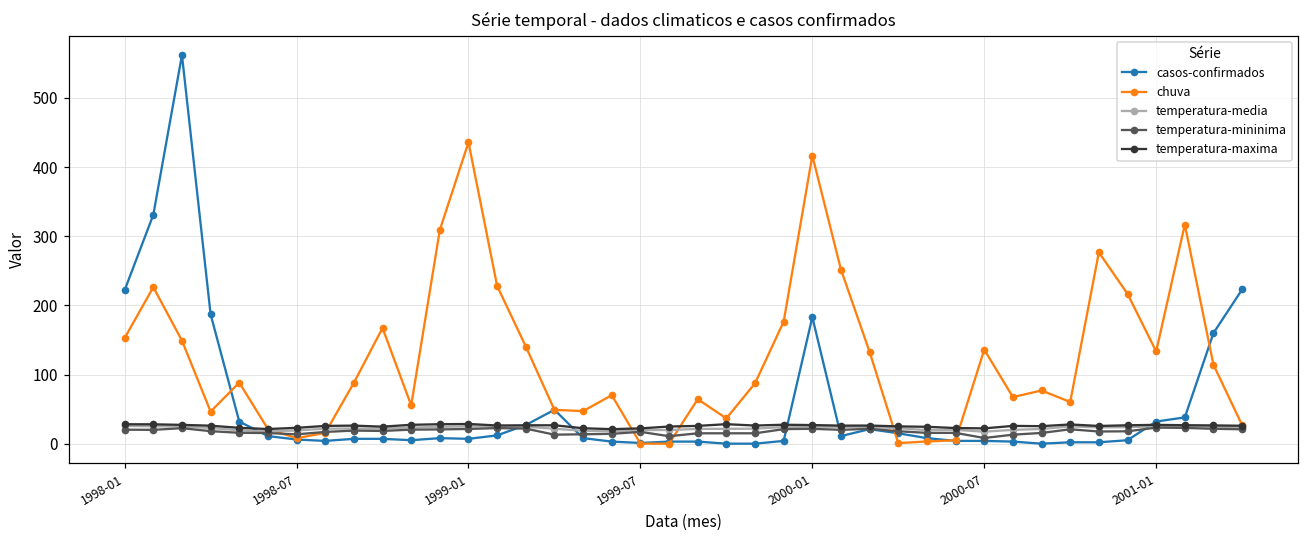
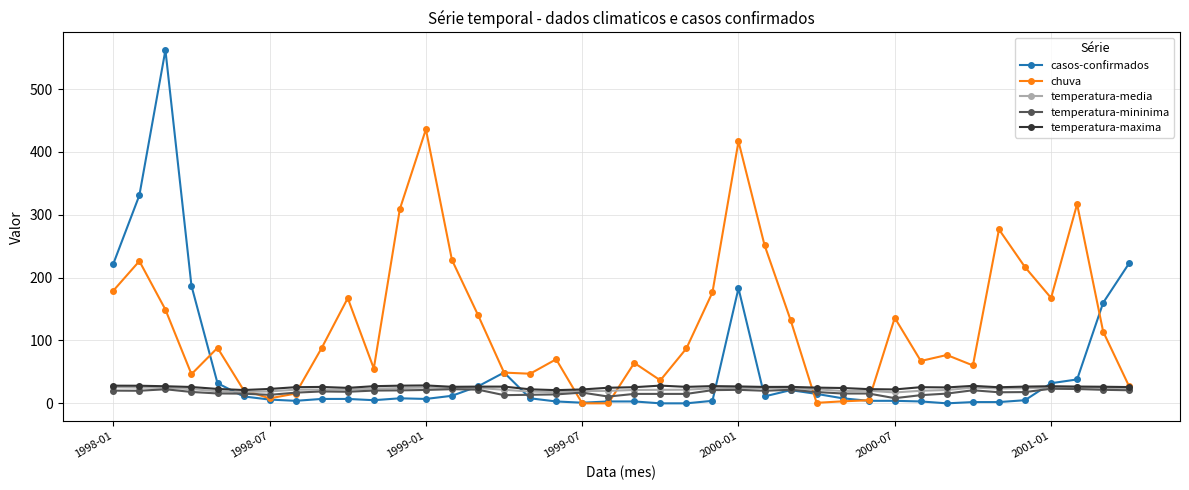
chuva, 1998-01: 150 -> 180
chuva, 2001-01: 130 -> 170
